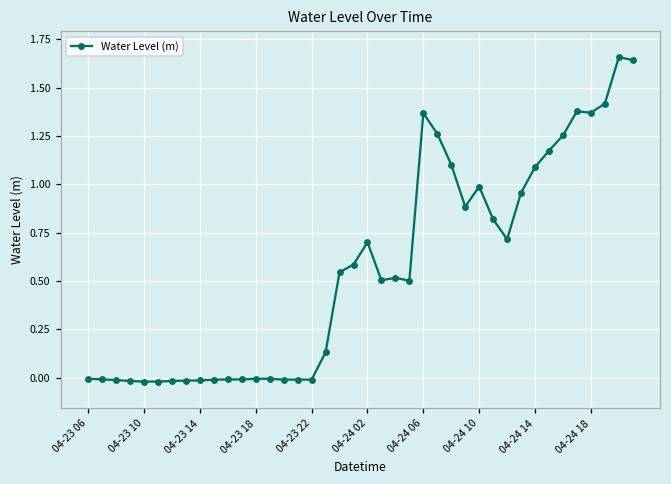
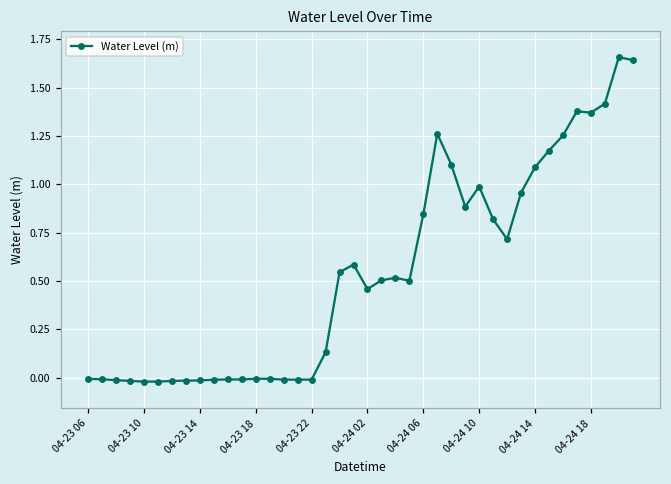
04-24 02: 0.70 -> 0.46
04-24 06: 1.37 -> 0.85
